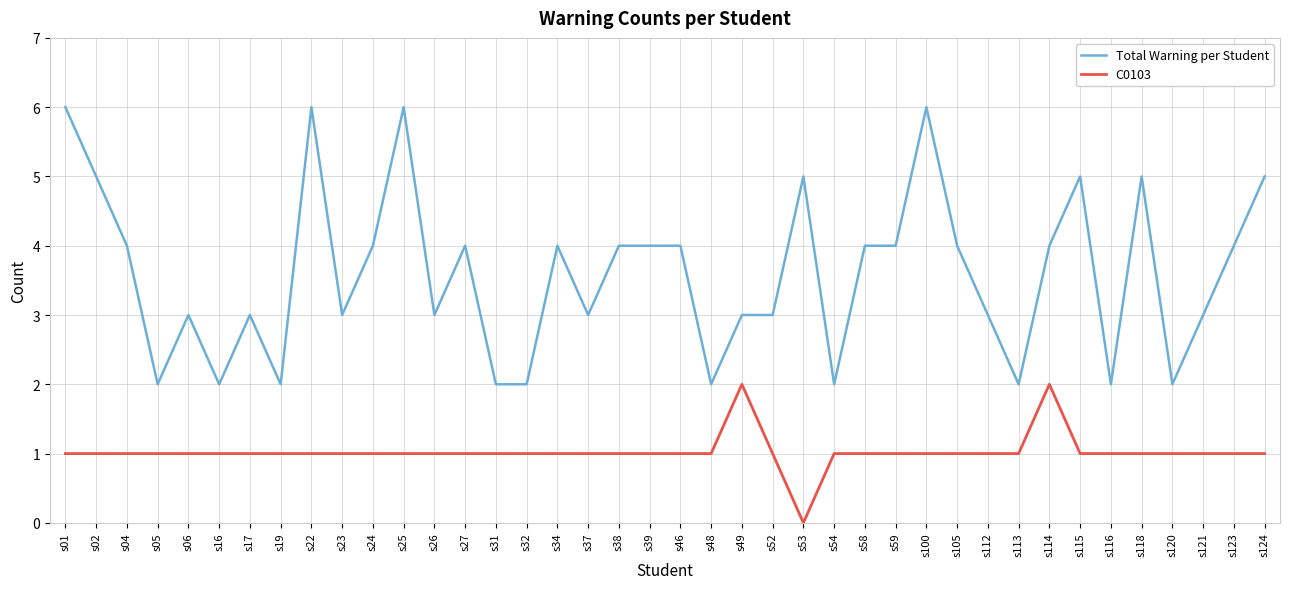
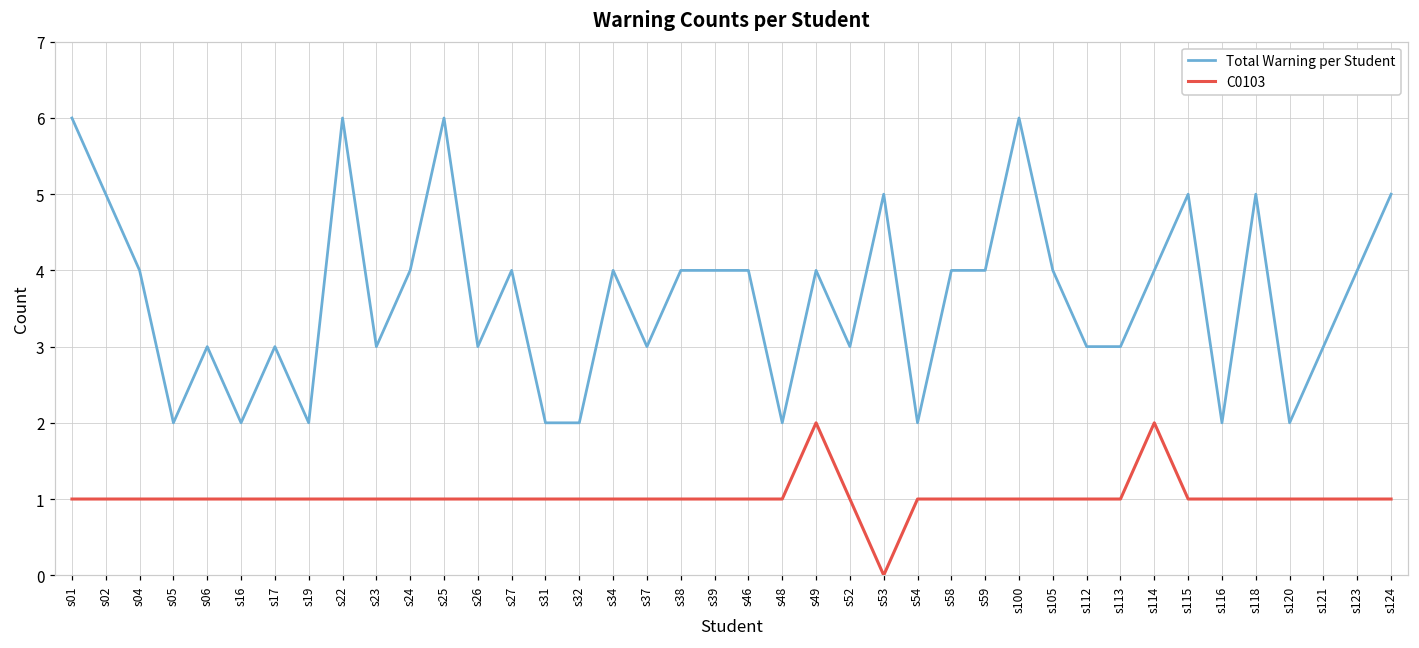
Total Warning per Student, s49: 3 -> 4
Total Warning per Student, s113: 2 -> 3
